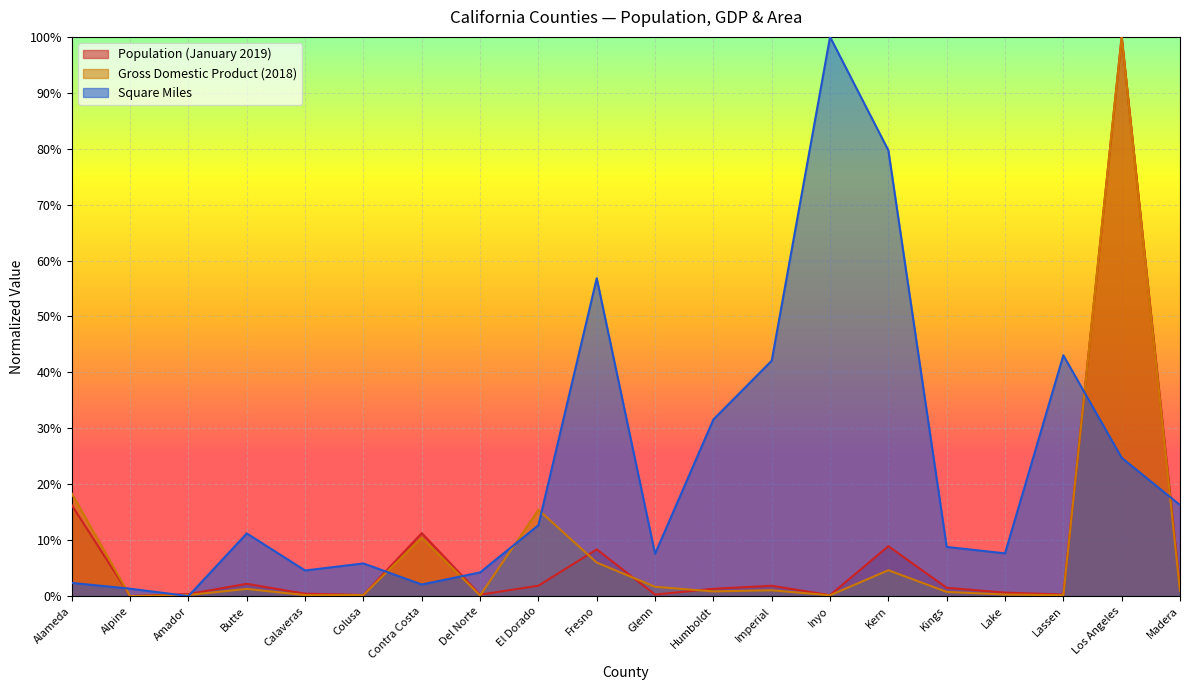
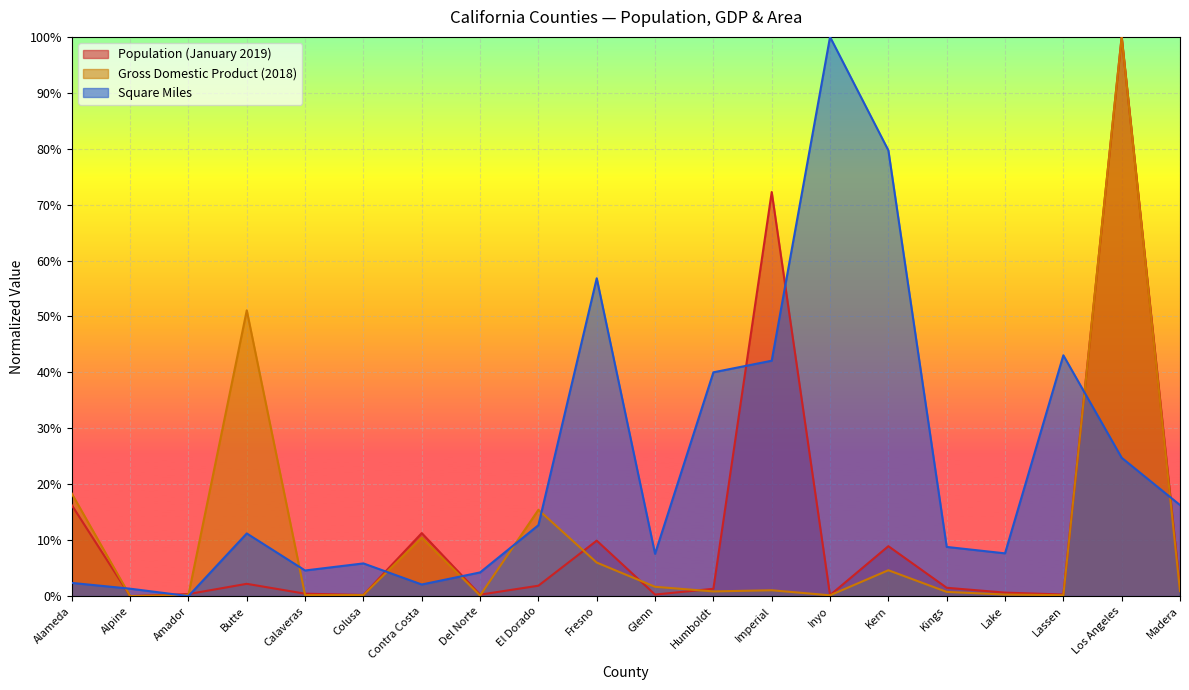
Gross Domestic Product (2018), Butte: 1% -> 51%
Population (January 2019), Fresno: 8% -> 10%
Square Miles, Humboldt: 32% -> 40%
Population (January 2019), Imperial: 2% -> 72%
